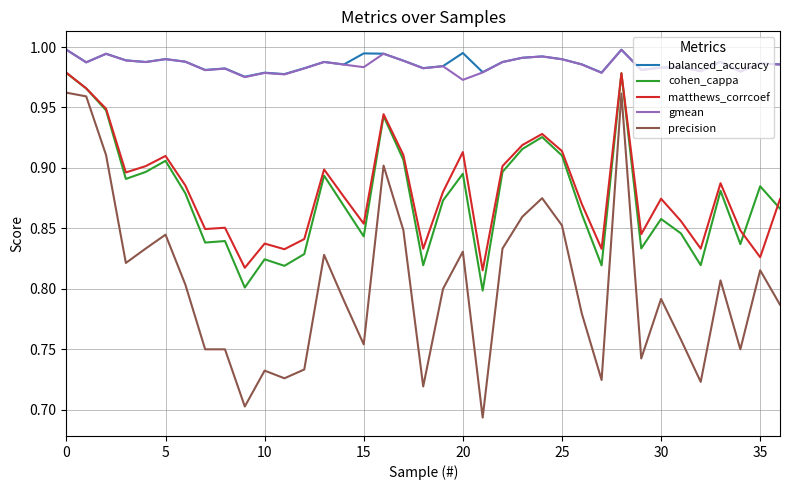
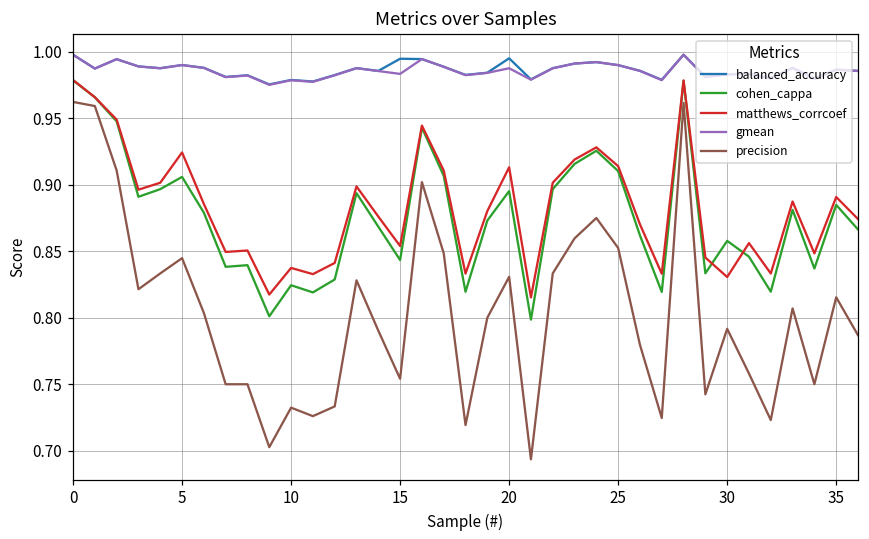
matthews_corrcoef, 5: 0.910 -> 0.924
gmean, 20: 0.973 -> 0.988
matthews_corrcoef, 30: 0.875 -> 0.831
matthews_corrcoef, 35: 0.826 -> 0.891
